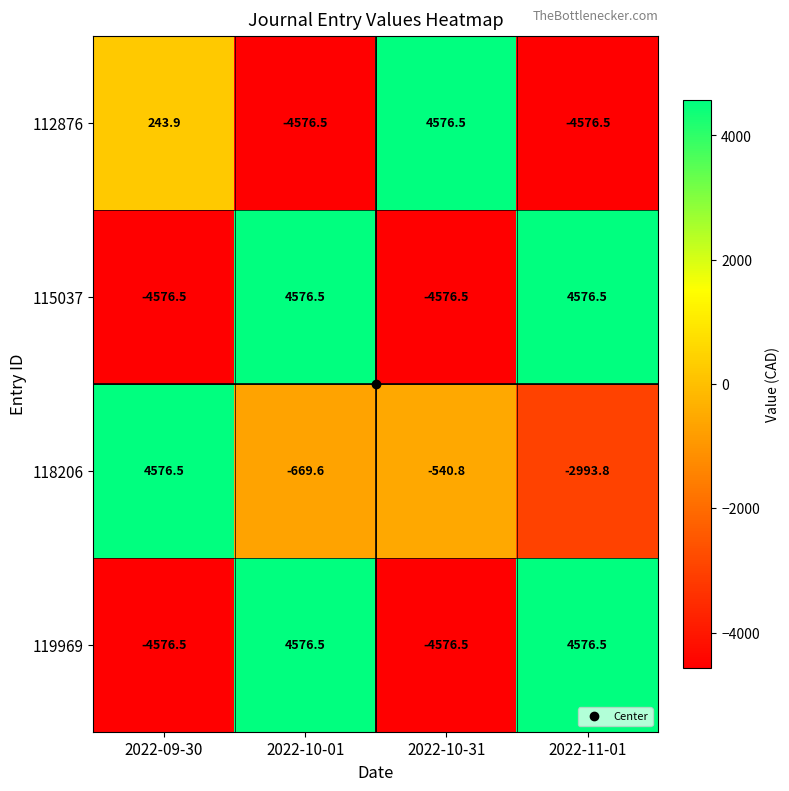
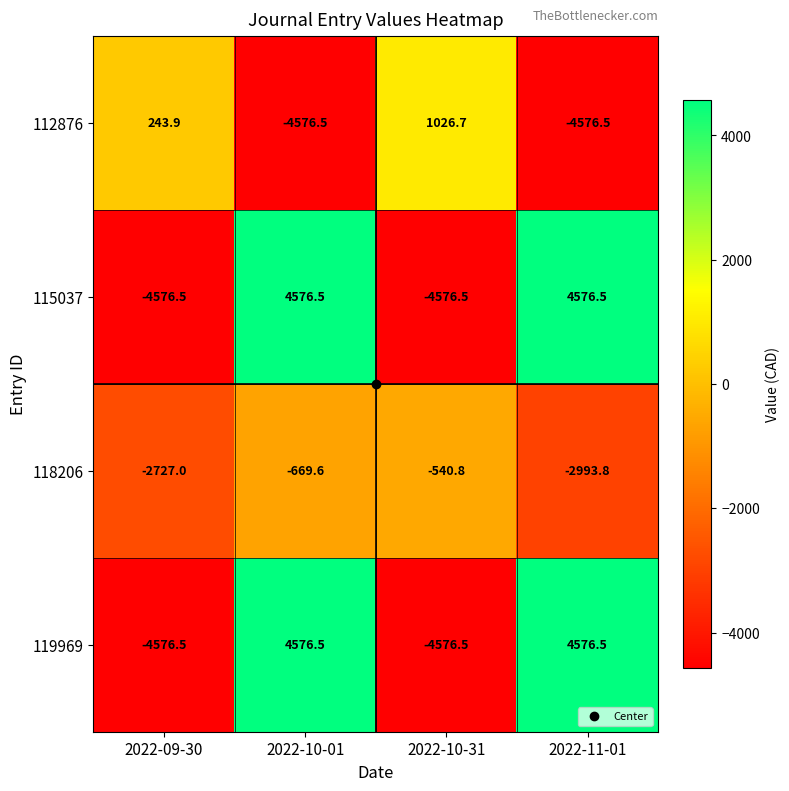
112876, 2022-10-31: 4576.5 -> 1026.7
118206, 2022-09-30: 4576.5 -> -2727.0
